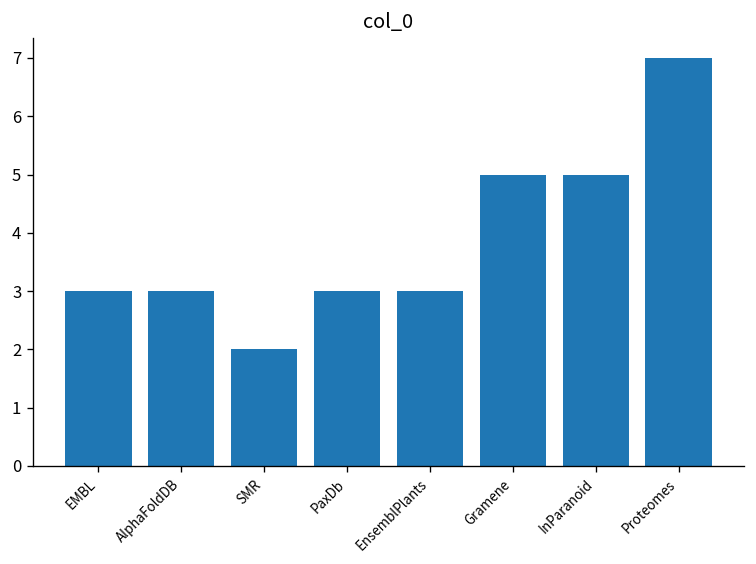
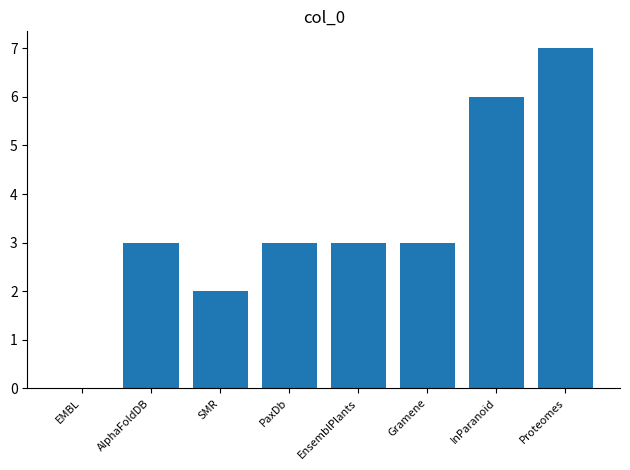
EMBL: 3 -> 0
Gramene: 5 -> 3
InParanoid: 5 -> 6
